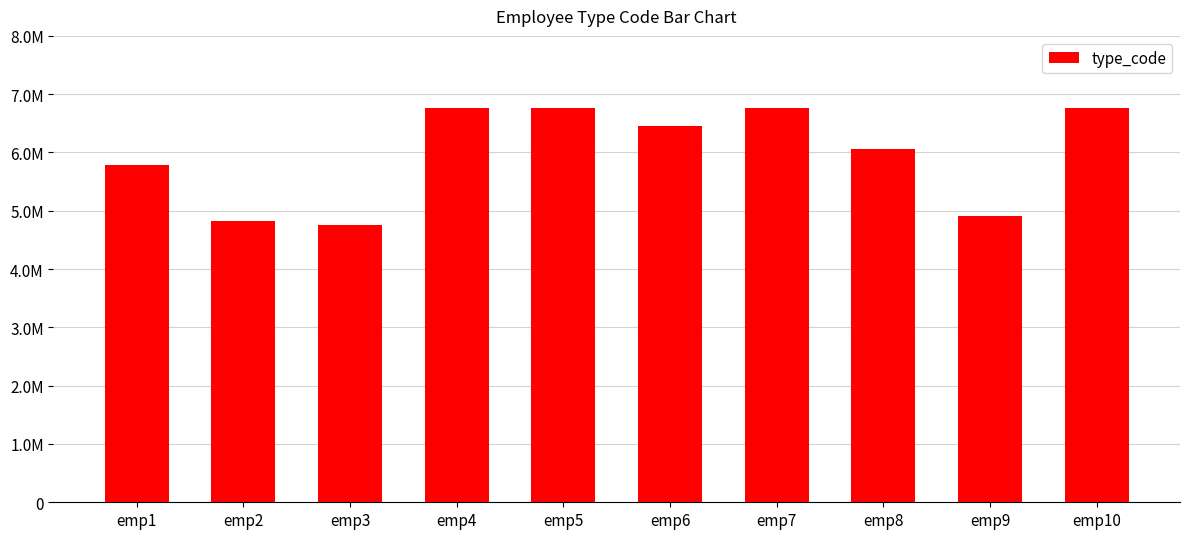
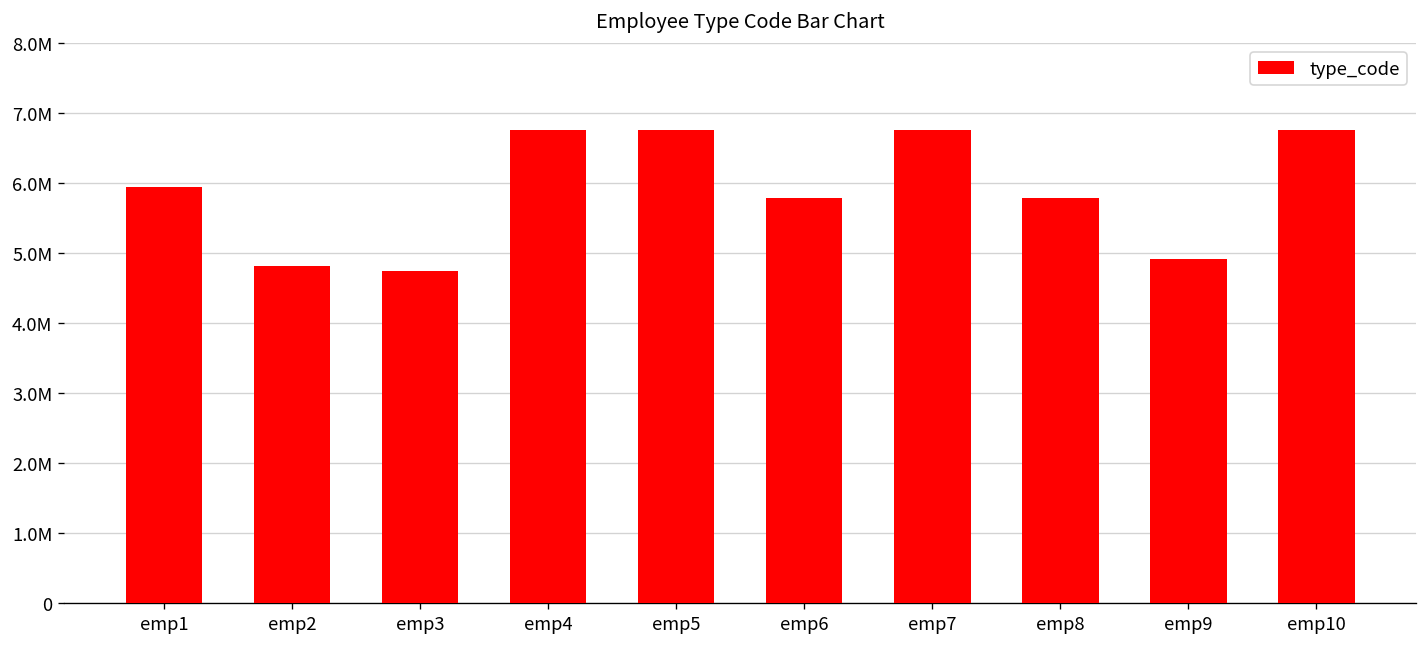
emp1: 5800000 -> 5900000
emp6: 6500000 -> 5800000
emp8: 6100000 -> 5800000
